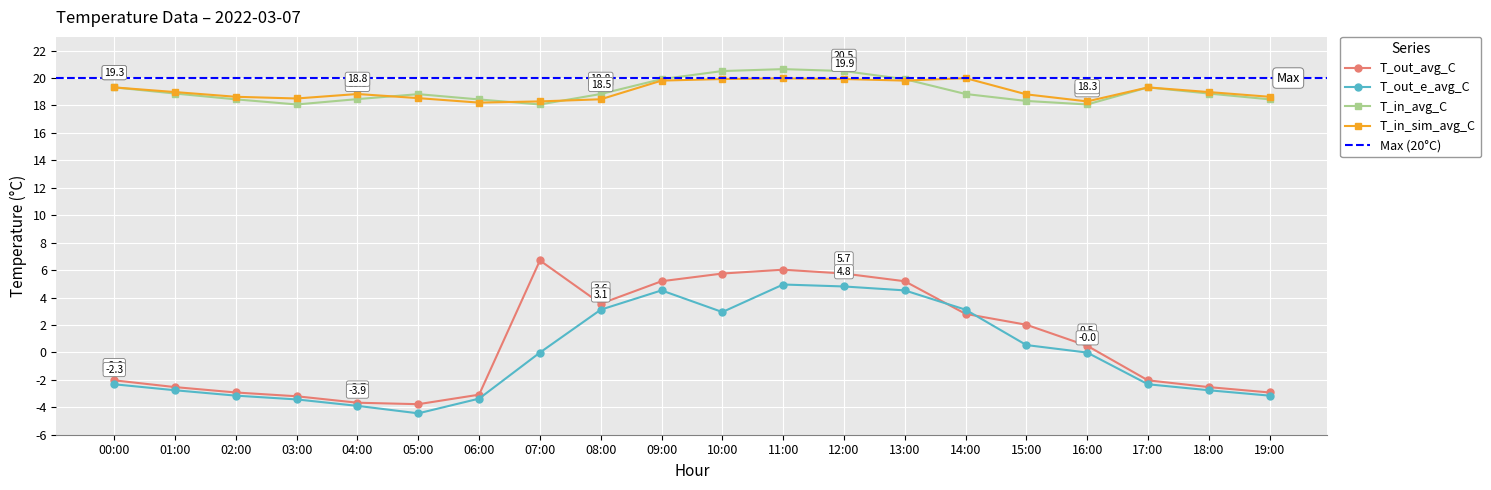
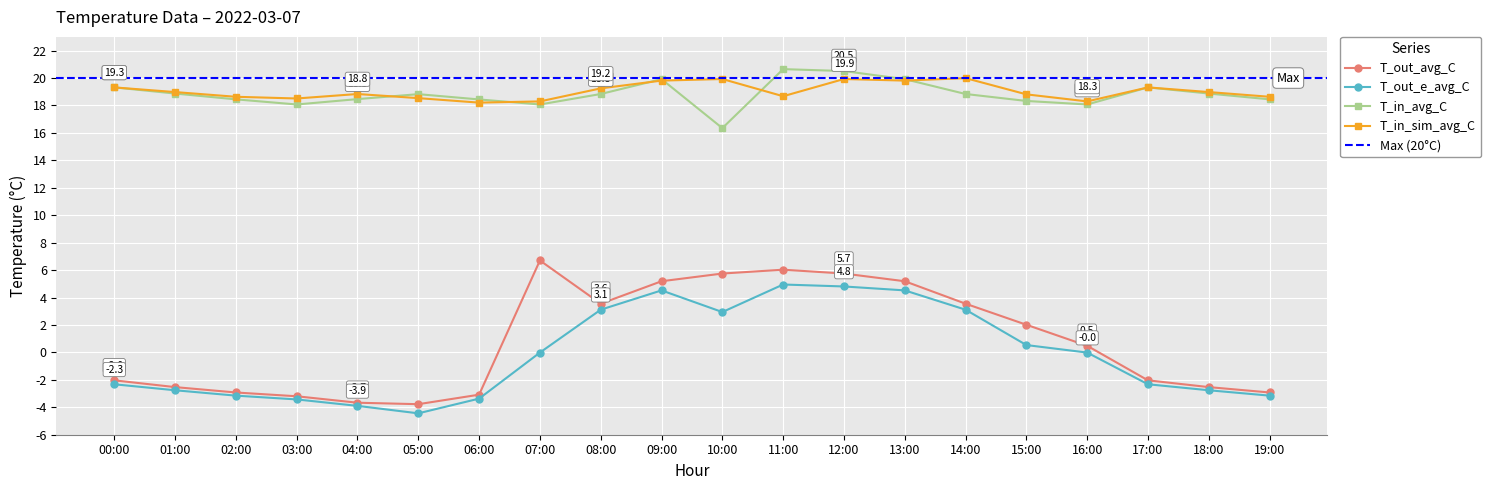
T_in_sim_avg_C, 08:00: 18.5 -> 19.2
T_in_avg_C, 10:00: 20.5 -> 16.4
T_in_sim_avg_C, 11:00: 20.0 -> 18.7
T_out_avg_C, 14:00: 2.8 -> 3.6
